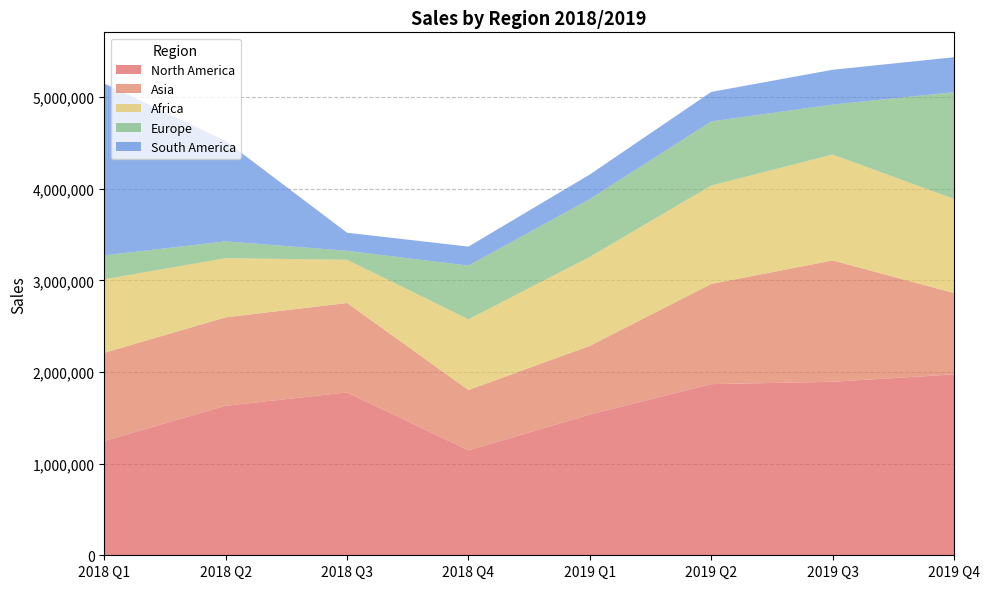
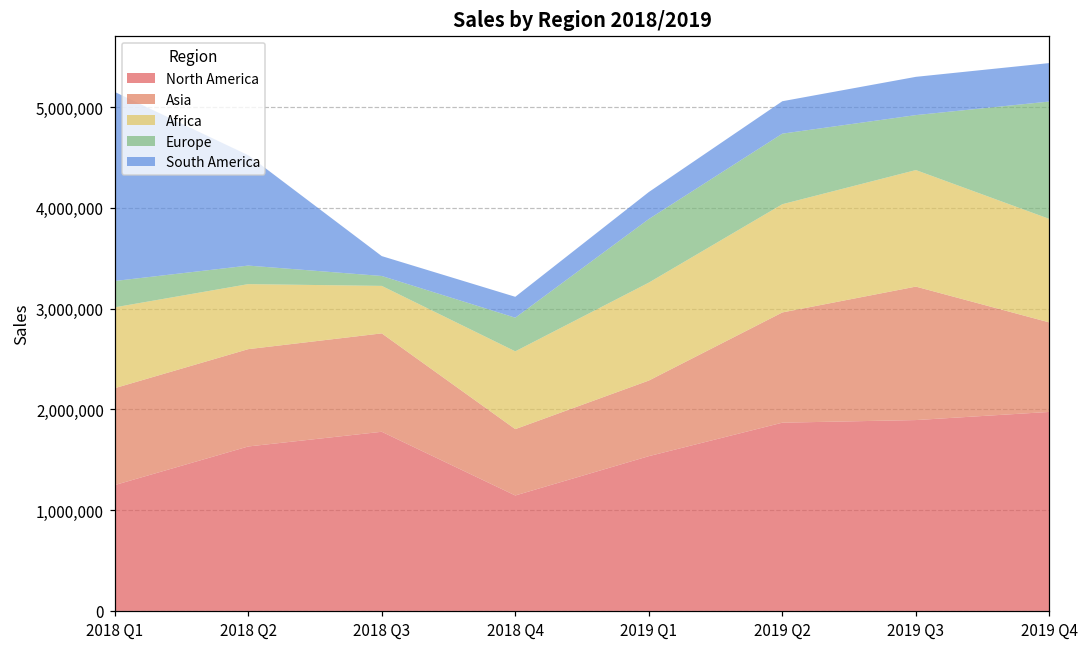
Europe, 2018 Q4: 600,000 -> 300,000
